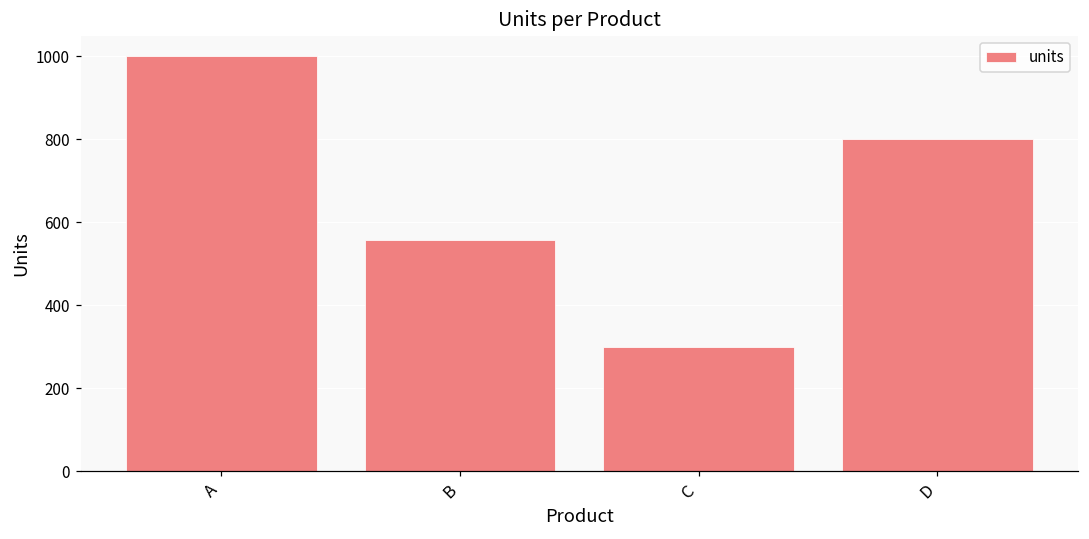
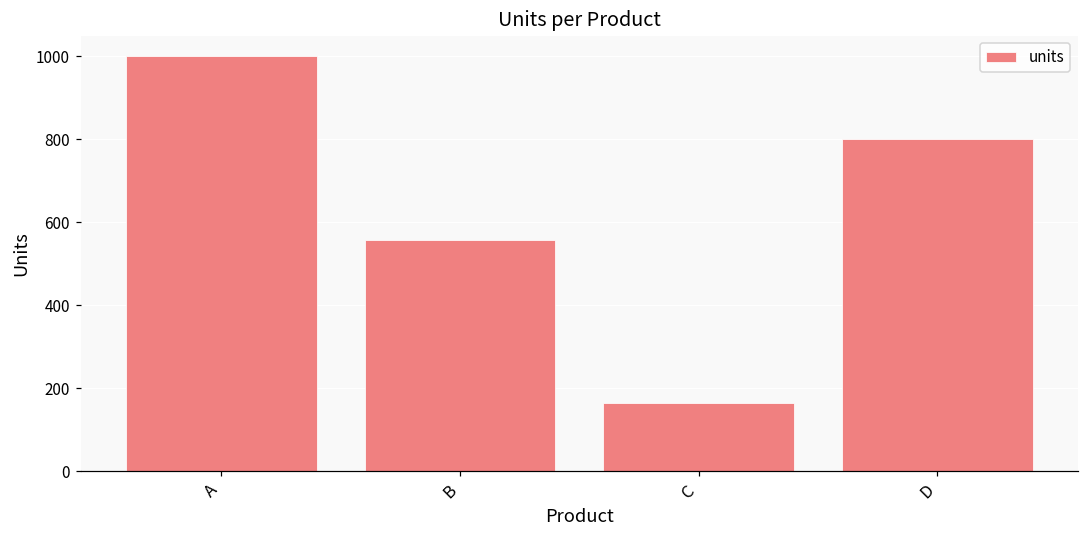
C: 300 -> 170
